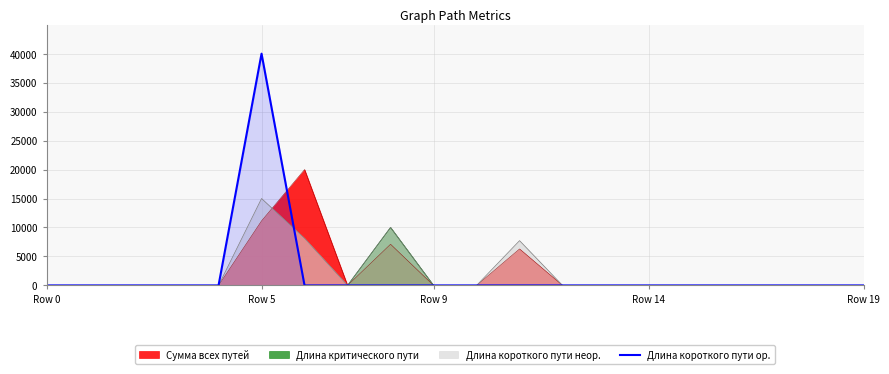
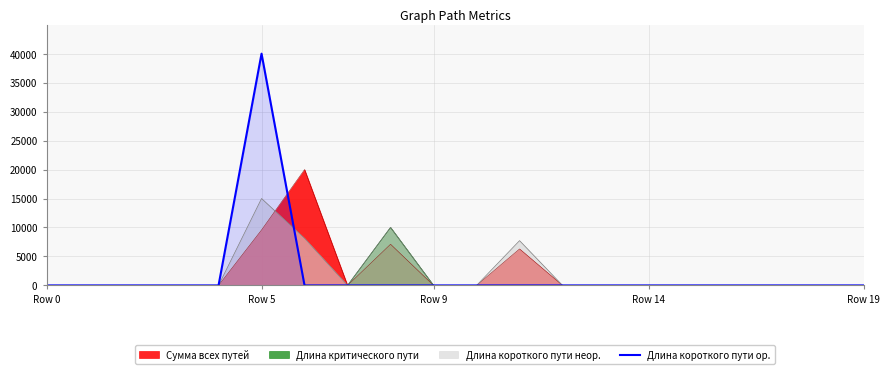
Сумма всех путей, Row 5: 11000 -> 10000
